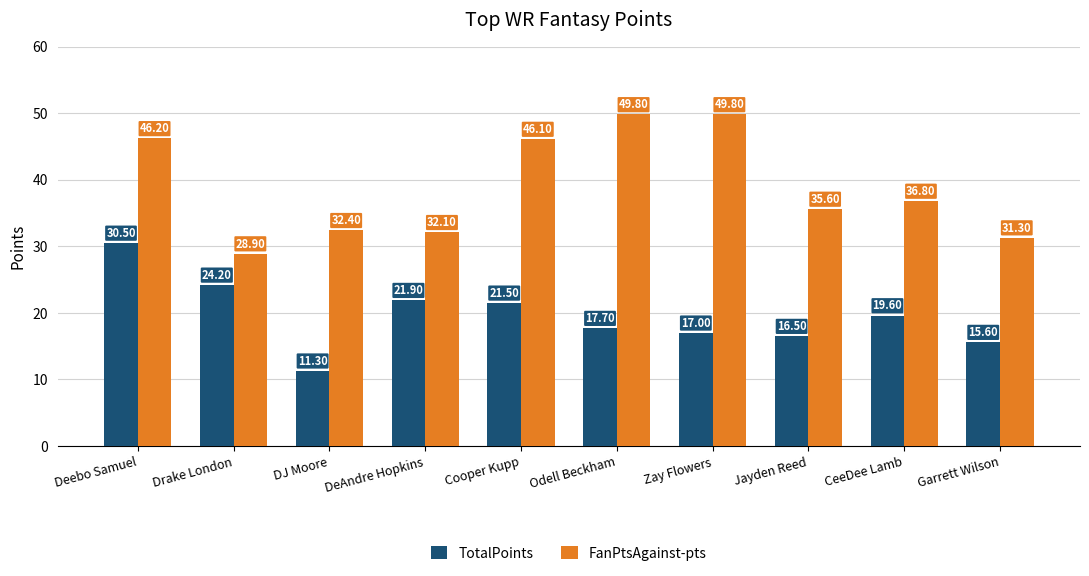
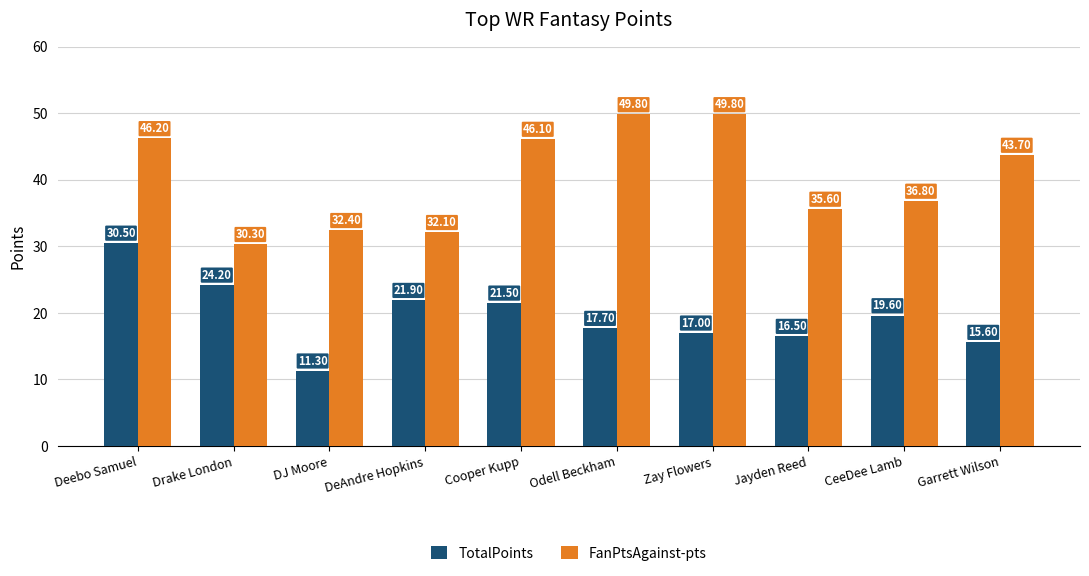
FanPtsAgainst-pts, Drake London: 28.90 -> 30.30
FanPtsAgainst-pts, Garrett Wilson: 31.30 -> 43.70
